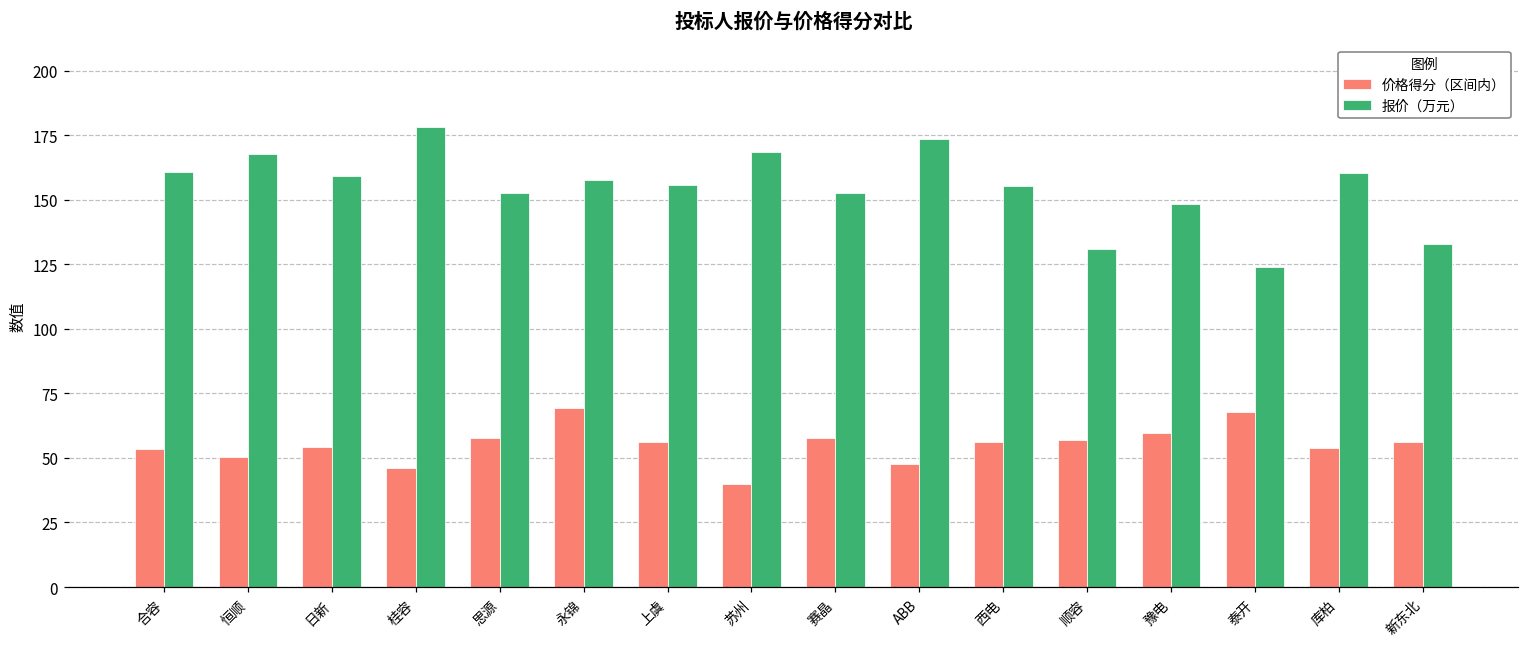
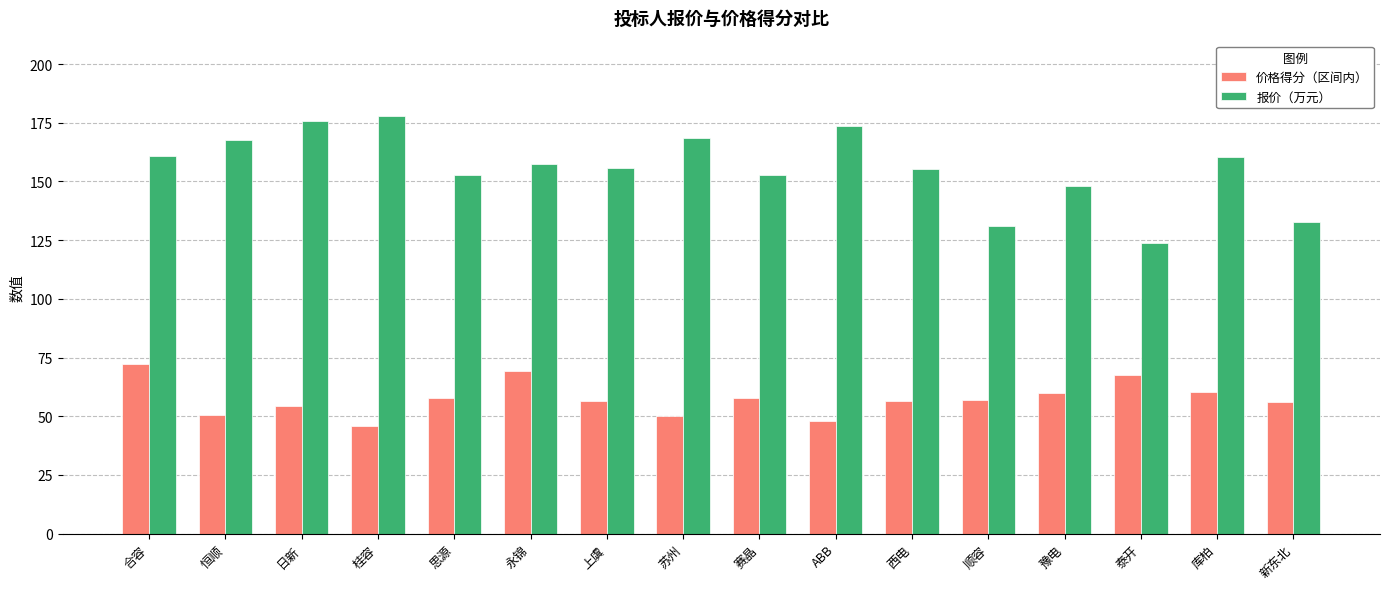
价格得分（区间内）, 合容: 54 -> 72
报价（万元）, 日新: 159 -> 176
价格得分（区间内）, 苏州: 40 -> 50
价格得分（区间内）, 库柏: 54 -> 60
